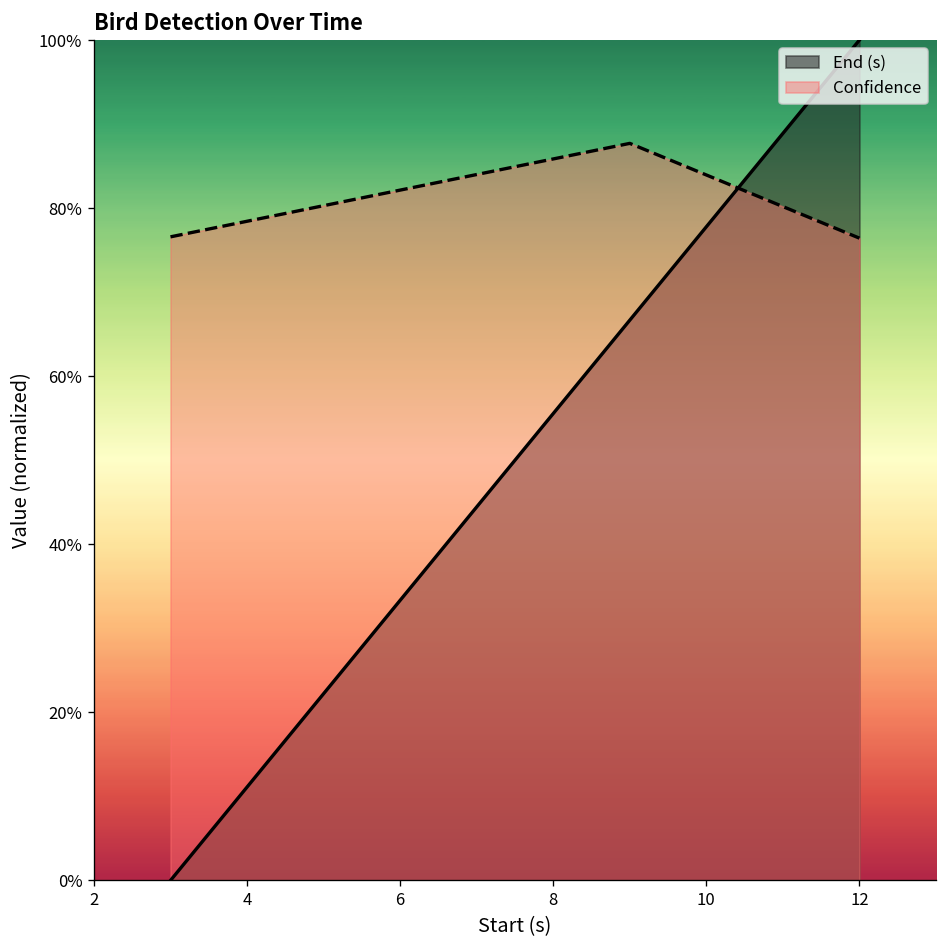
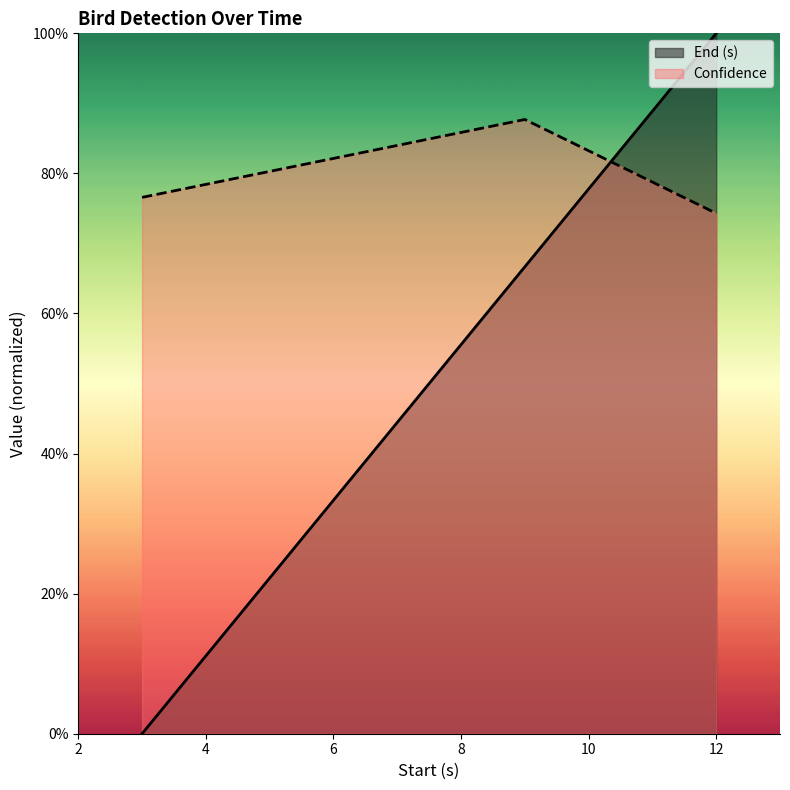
Confidence, 12: 76% -> 74%
